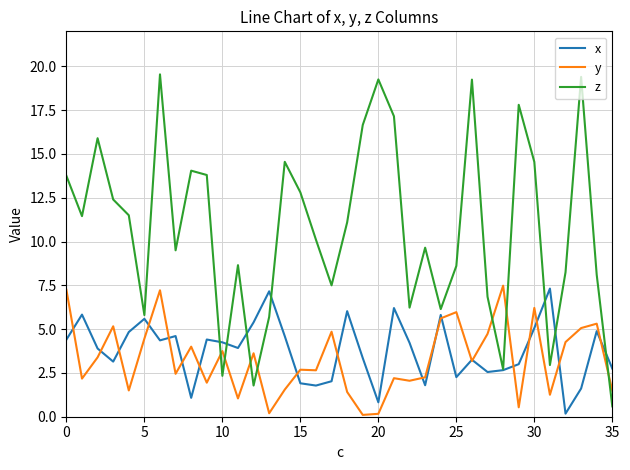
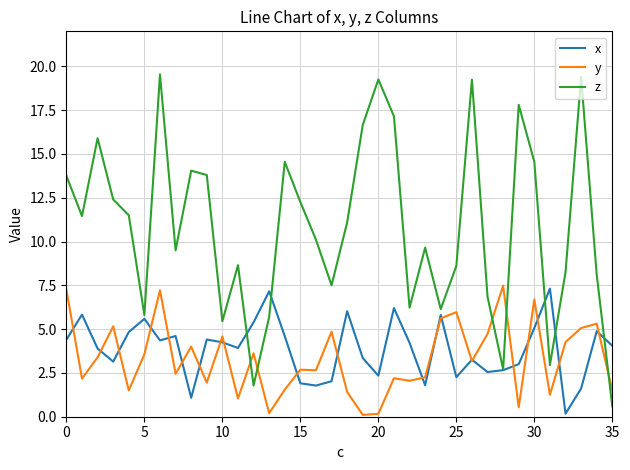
y, 5: 4.5 -> 3.6
y, 10: 3.7 -> 4.6
z, 10: 2.3 -> 5.5
z, 15: 12.8 -> 12.3
x, 20: 0.8 -> 2.3
y, 30: 6.2 -> 6.7
x, 35: 2.7 -> 4.1
